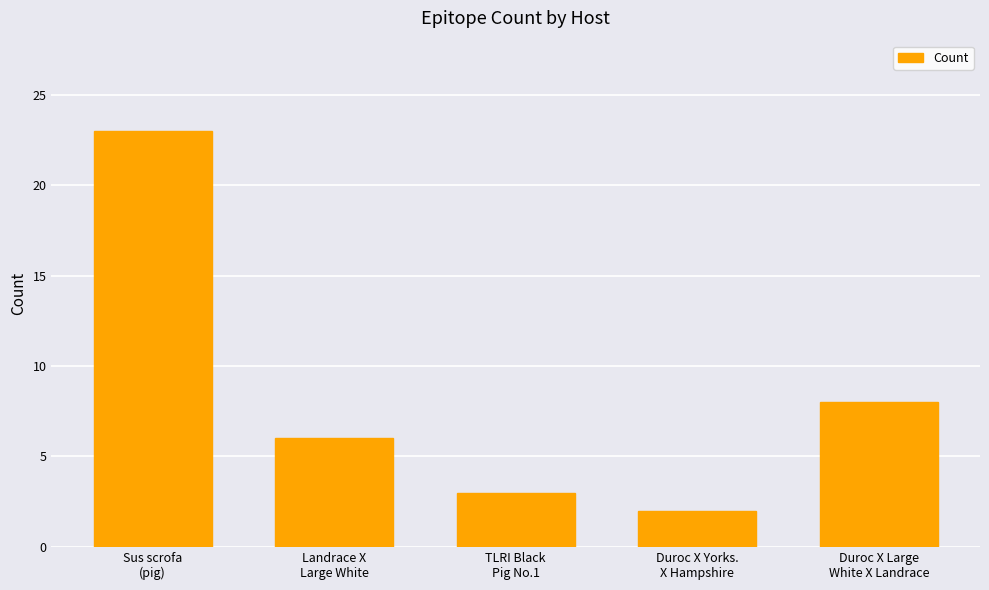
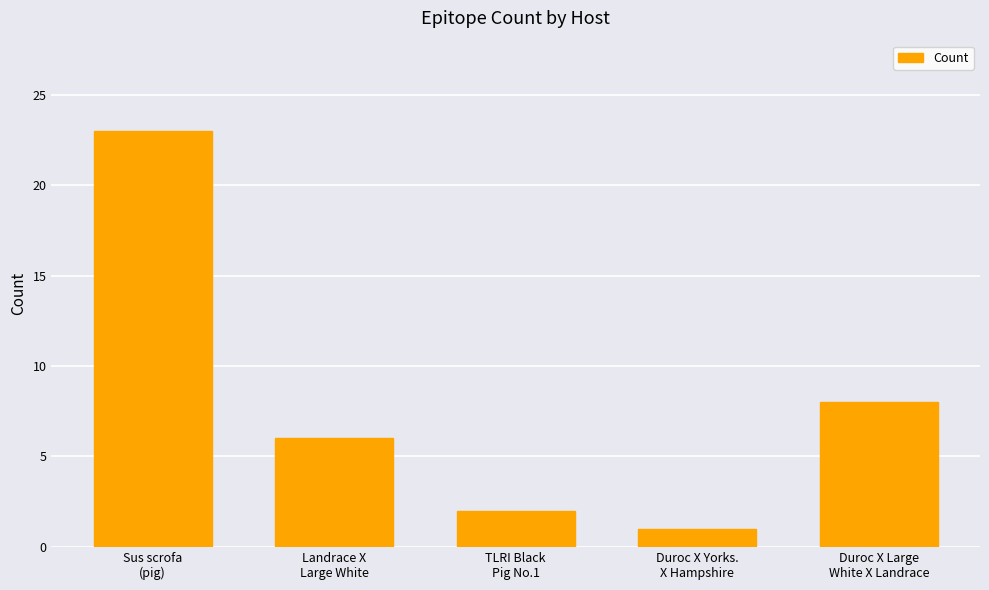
TLRI Black Pig No.1: 3 -> 2
Duroc X Yorks. X Hampshire: 2 -> 1
